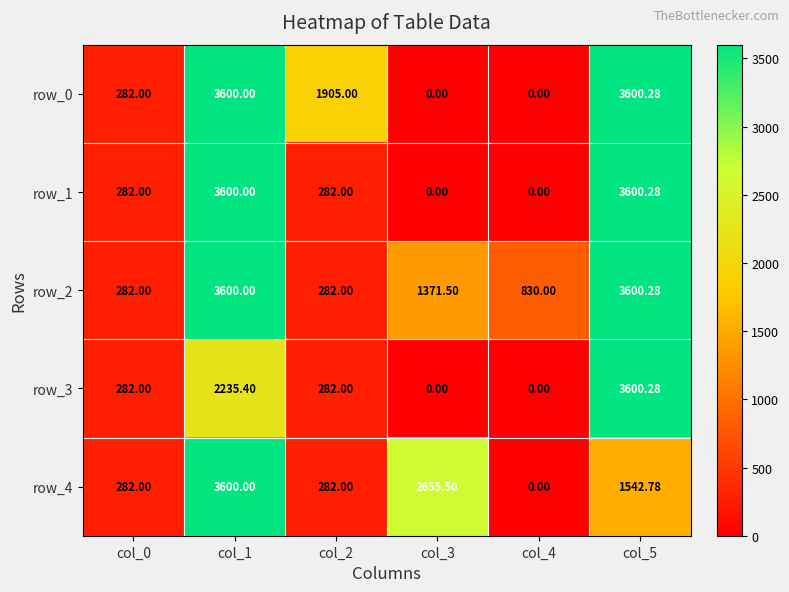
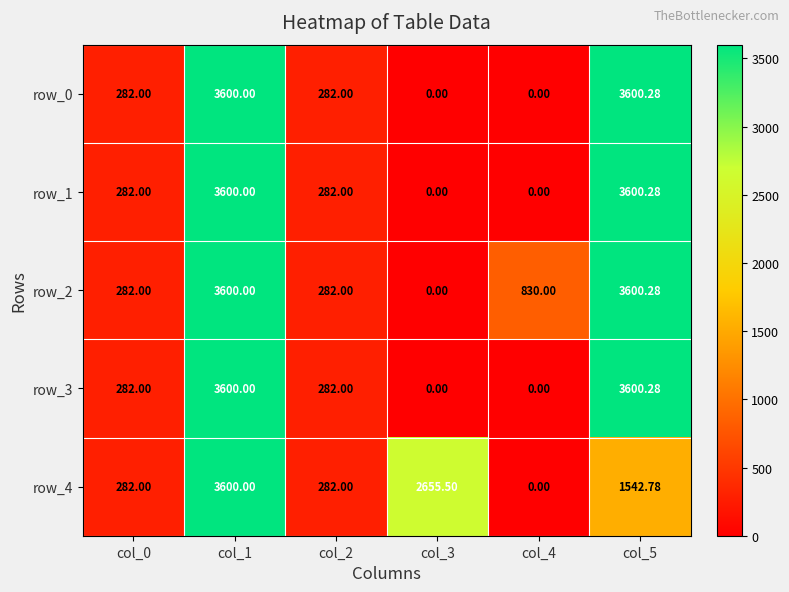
row_0, col_2: 1905.00 -> 282.00
row_2, col_3: 1371.50 -> 0.00
row_3, col_1: 2235.40 -> 3600.00
